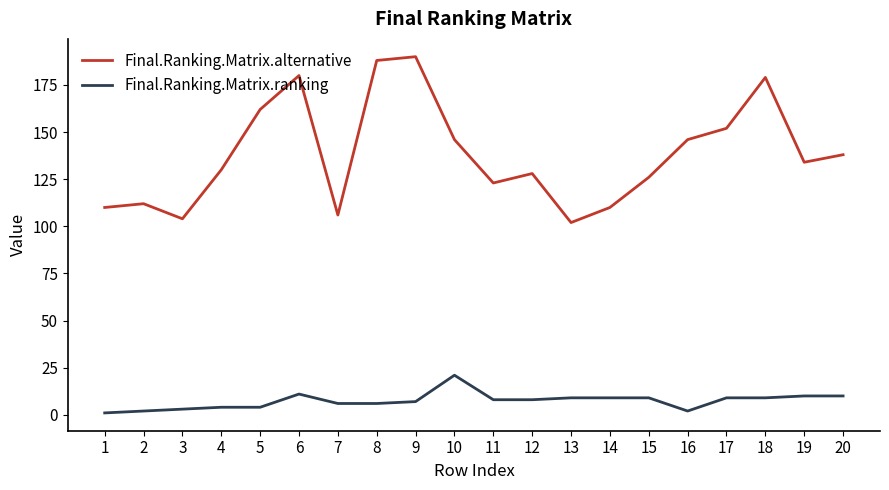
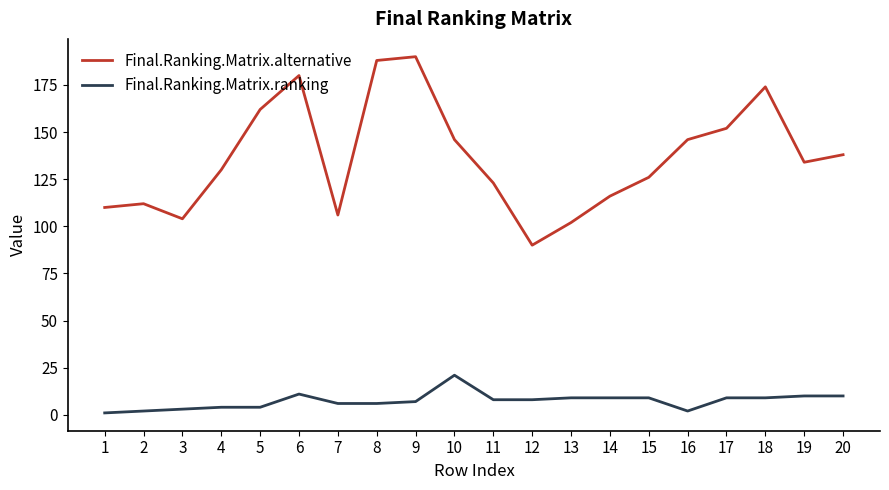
Final.Ranking.Matrix.alternative, 12: 128 -> 90
Final.Ranking.Matrix.alternative, 14: 110 -> 116
Final.Ranking.Matrix.alternative, 18: 179 -> 174
